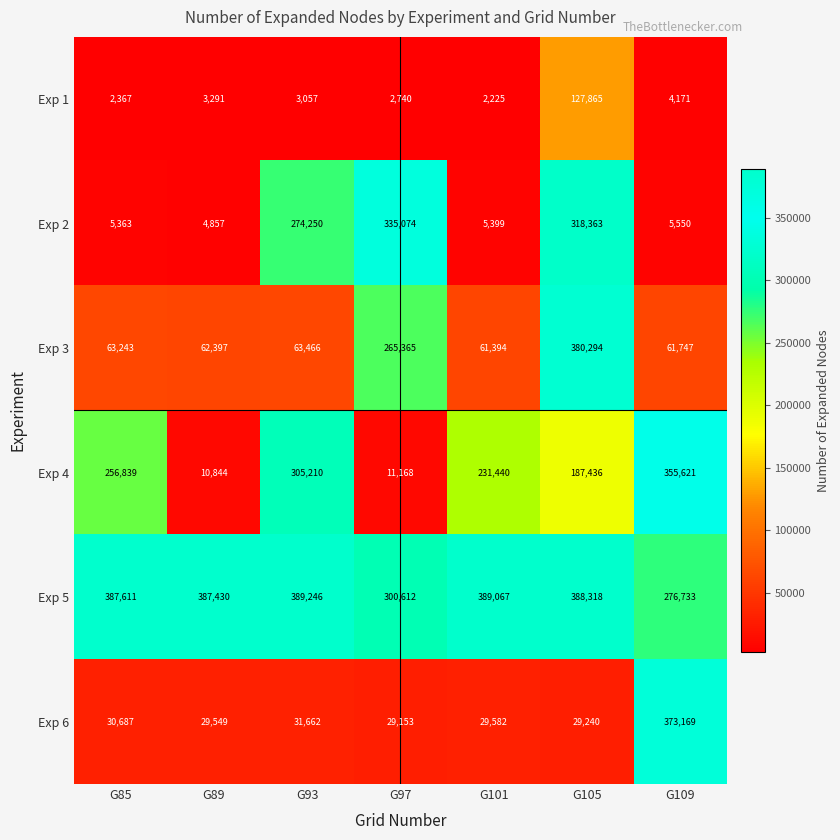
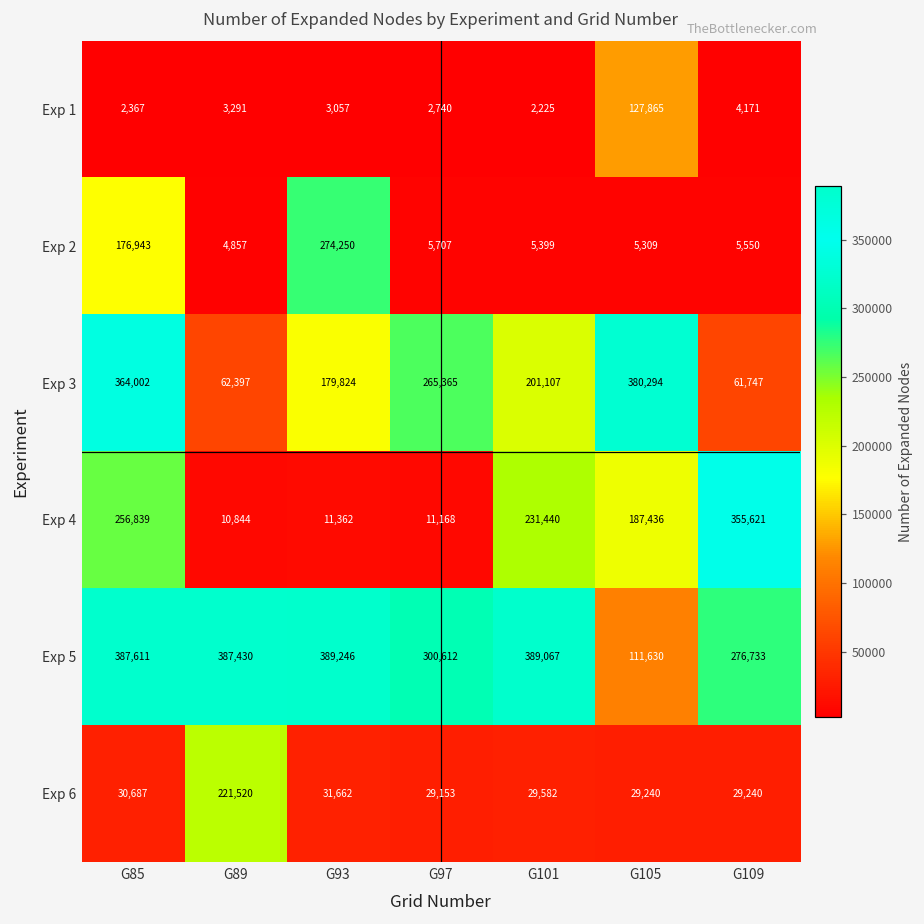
Exp 2, G85: 5,363 -> 176,943
Exp 2, G97: 335,074 -> 5,707
Exp 2, G105: 318,363 -> 5,309
Exp 3, G85: 63,243 -> 364,002
Exp 3, G93: 63,466 -> 179,824
Exp 3, G101: 61,394 -> 201,107
Exp 4, G93: 305,210 -> 11,362
Exp 5, G105: 388,318 -> 111,630
Exp 6, G89: 29,549 -> 221,520
Exp 6, G109: 373,169 -> 29,240
